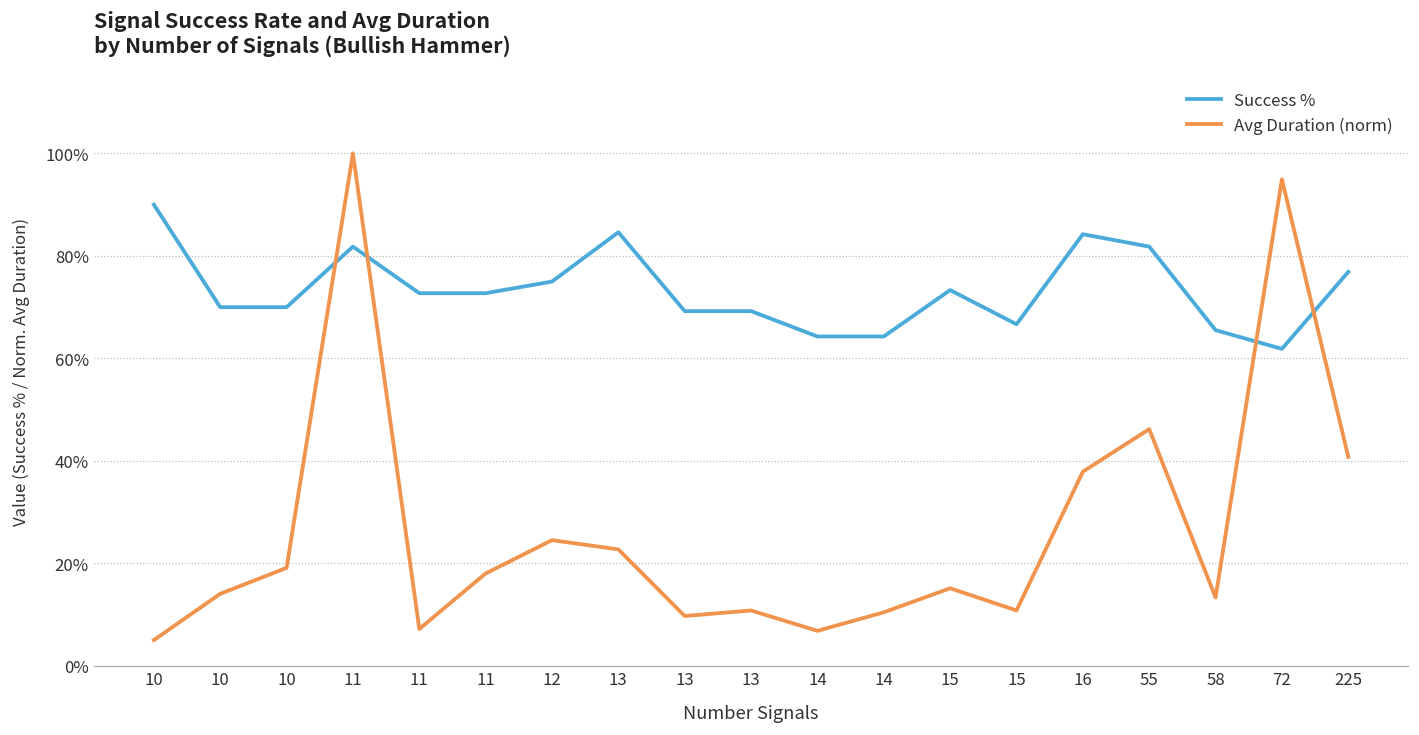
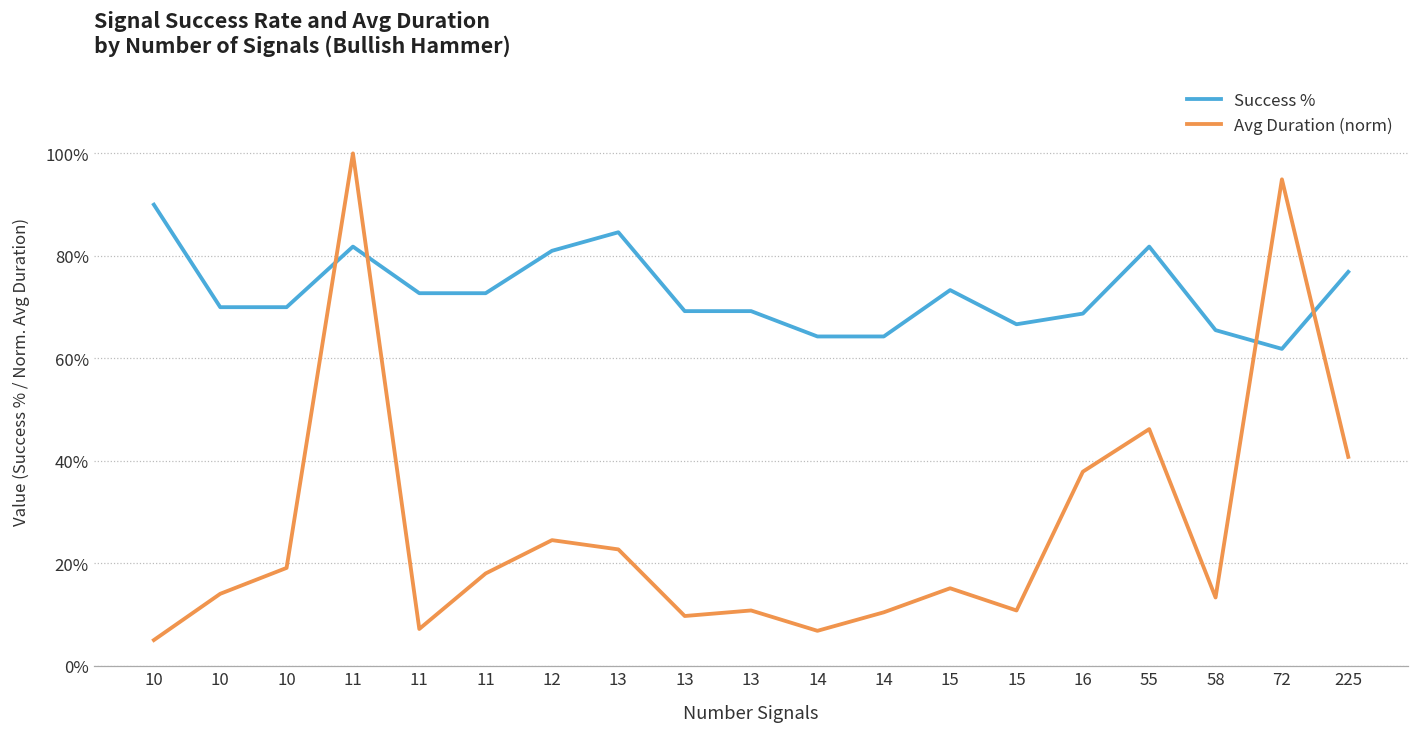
Success %, 12: 75% -> 81%
Success %, 16: 84% -> 69%
